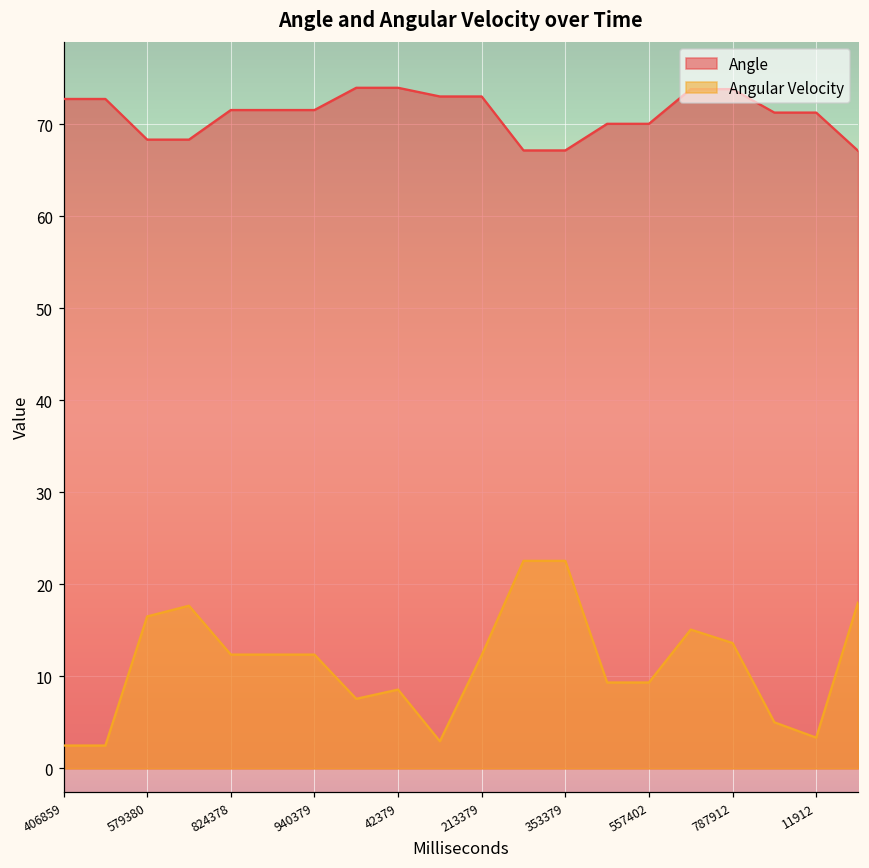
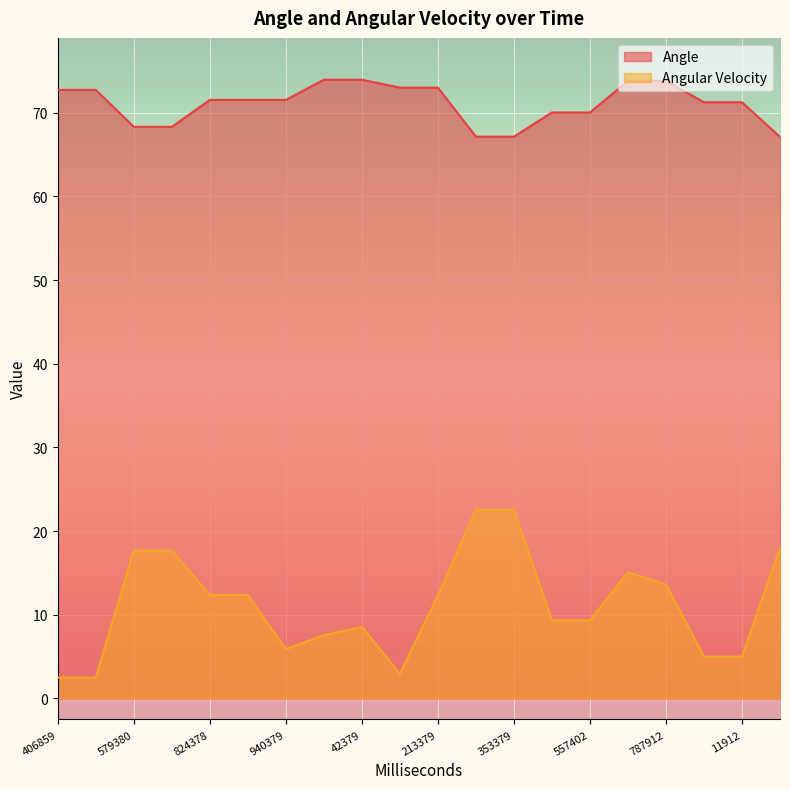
Angular Velocity, 579380: 17 -> 18
Angular Velocity, 940379: 12 -> 6
Angular Velocity, 11912: 3 -> 5
